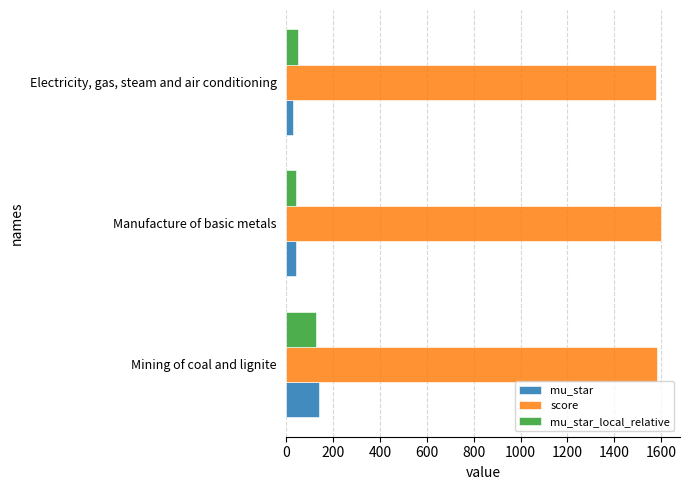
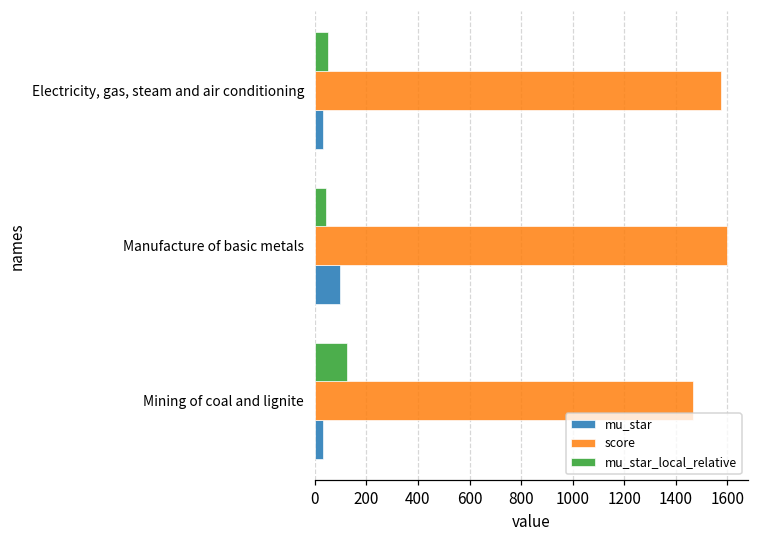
mu_star, Manufacture of basic metals: 40 -> 100
score, Mining of coal and lignite: 1580 -> 1470
mu_star, Mining of coal and lignite: 140 -> 30
